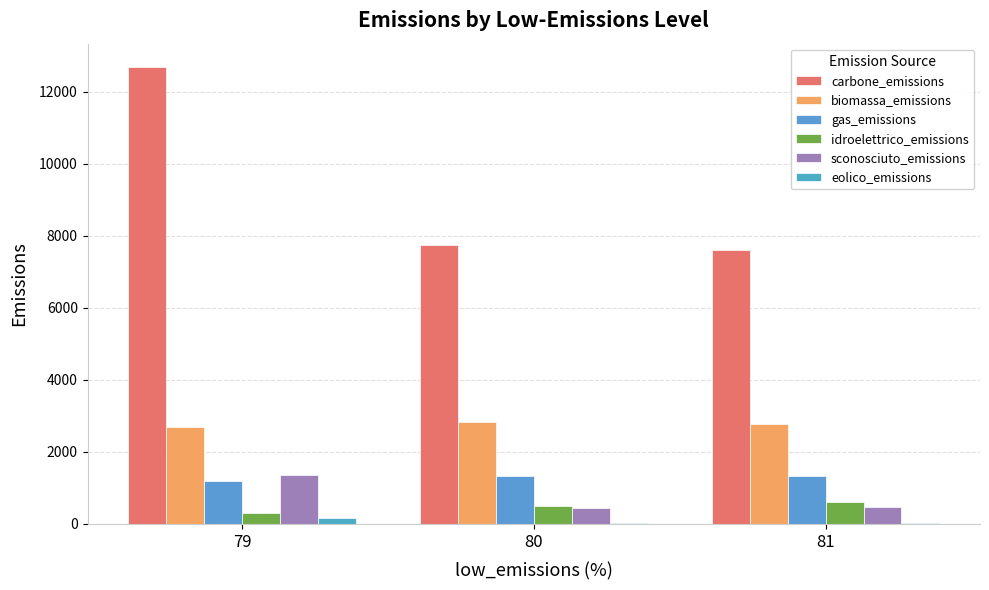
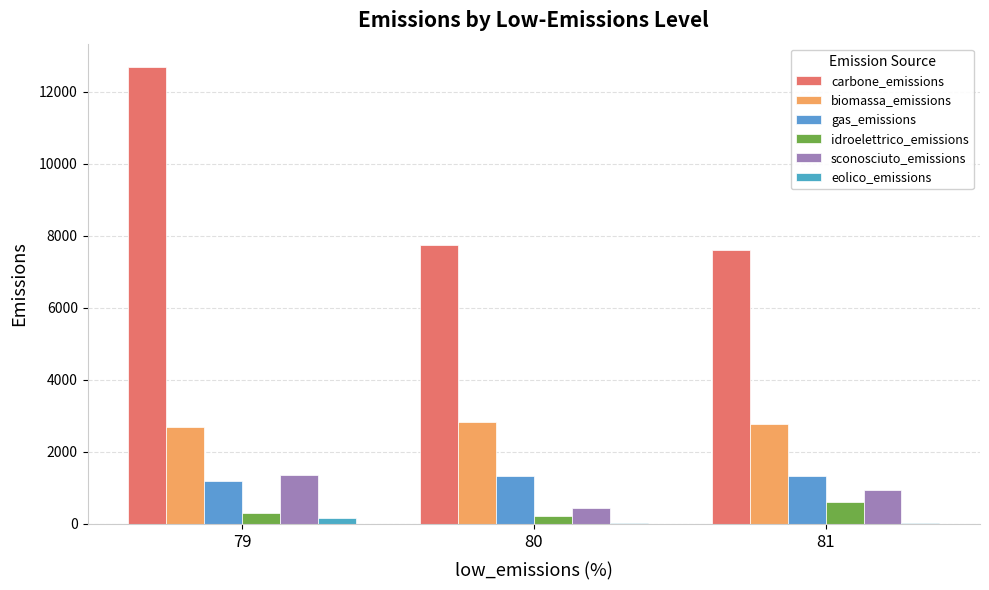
idroelettrico_emissions, 80: 500 -> 200
sconosciuto_emissions, 81: 500 -> 1000
